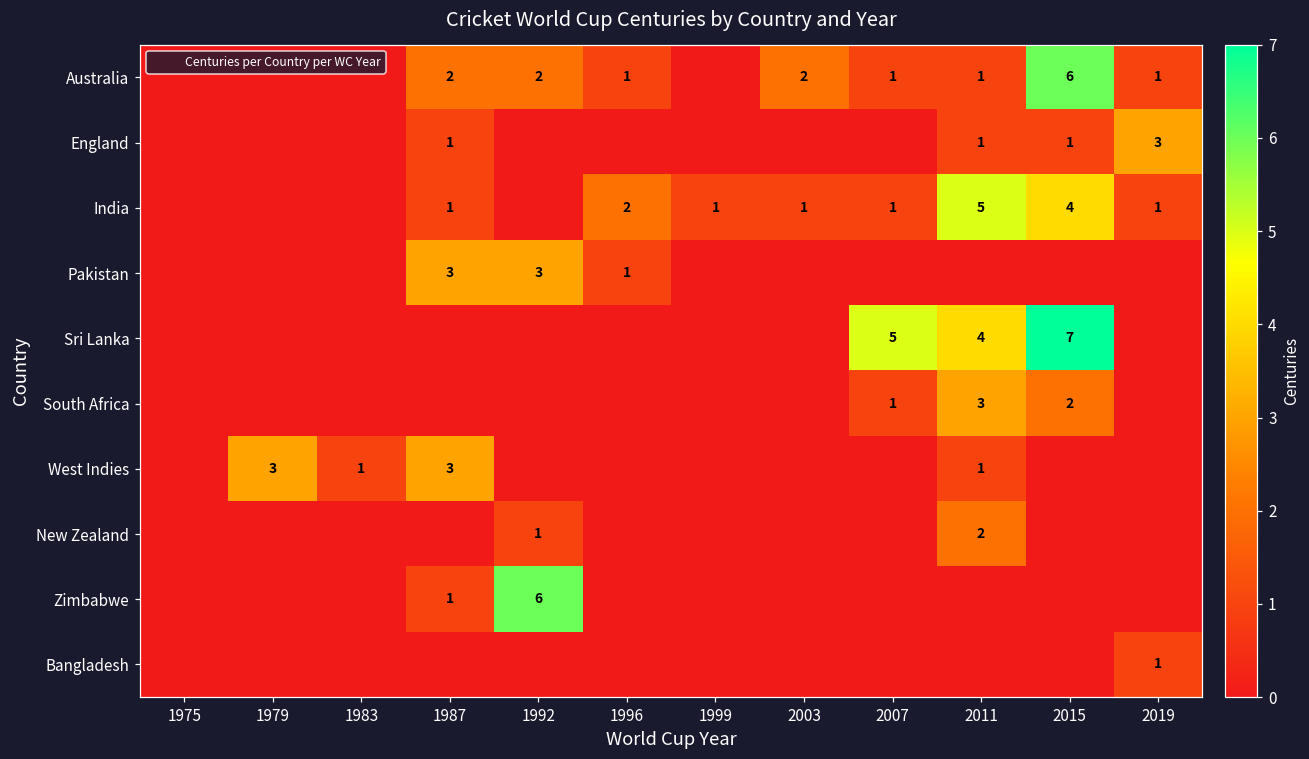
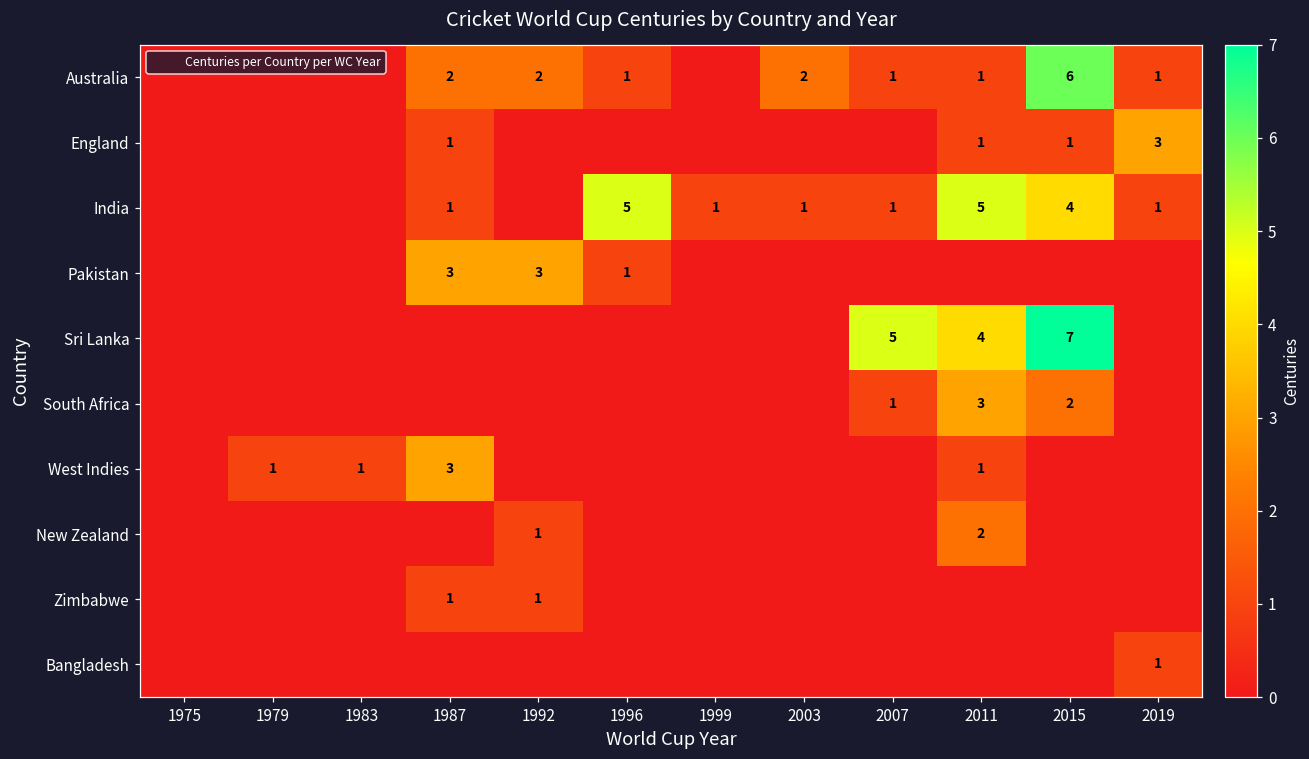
India, 1996: 2 -> 5
West Indies, 1979: 3 -> 1
Zimbabwe, 1992: 6 -> 1
